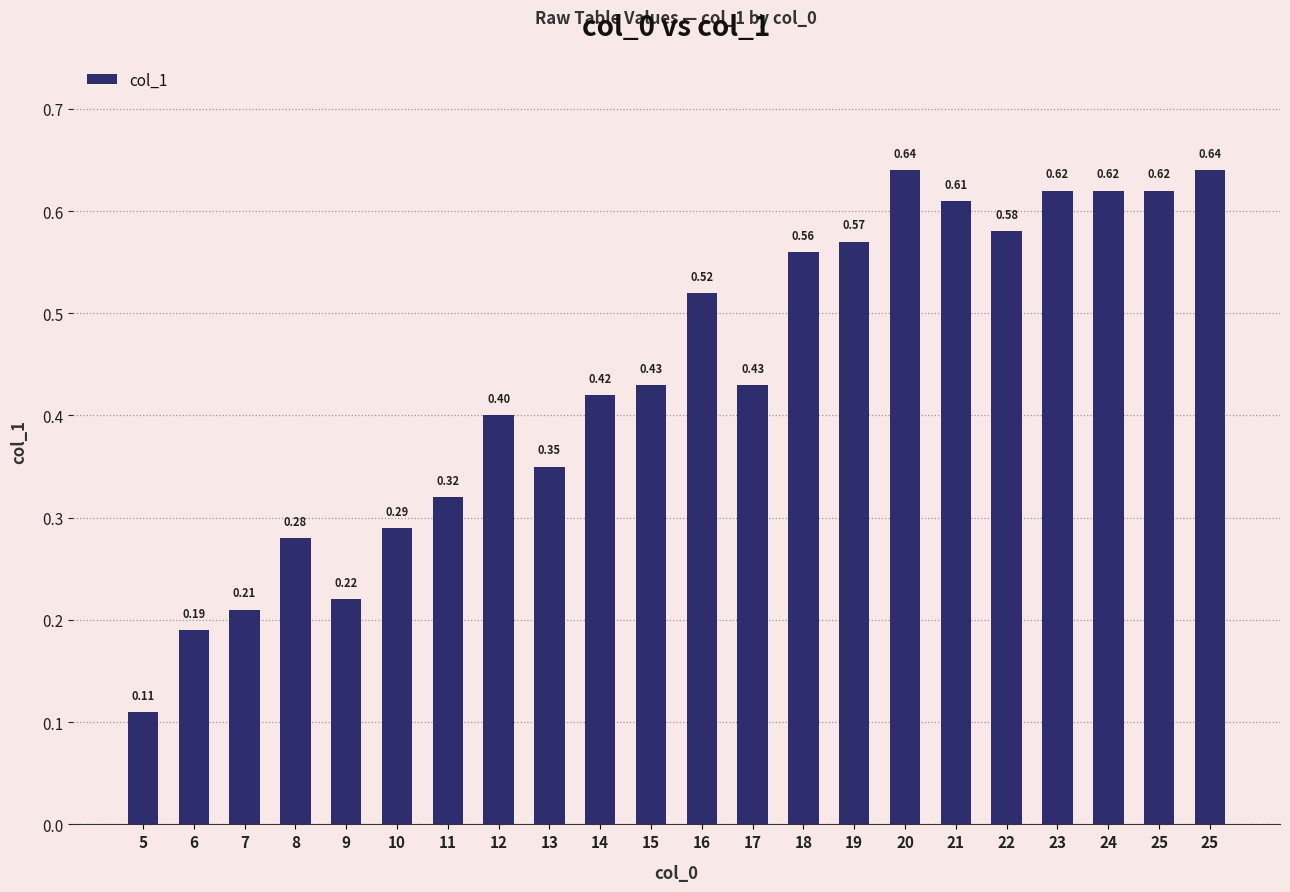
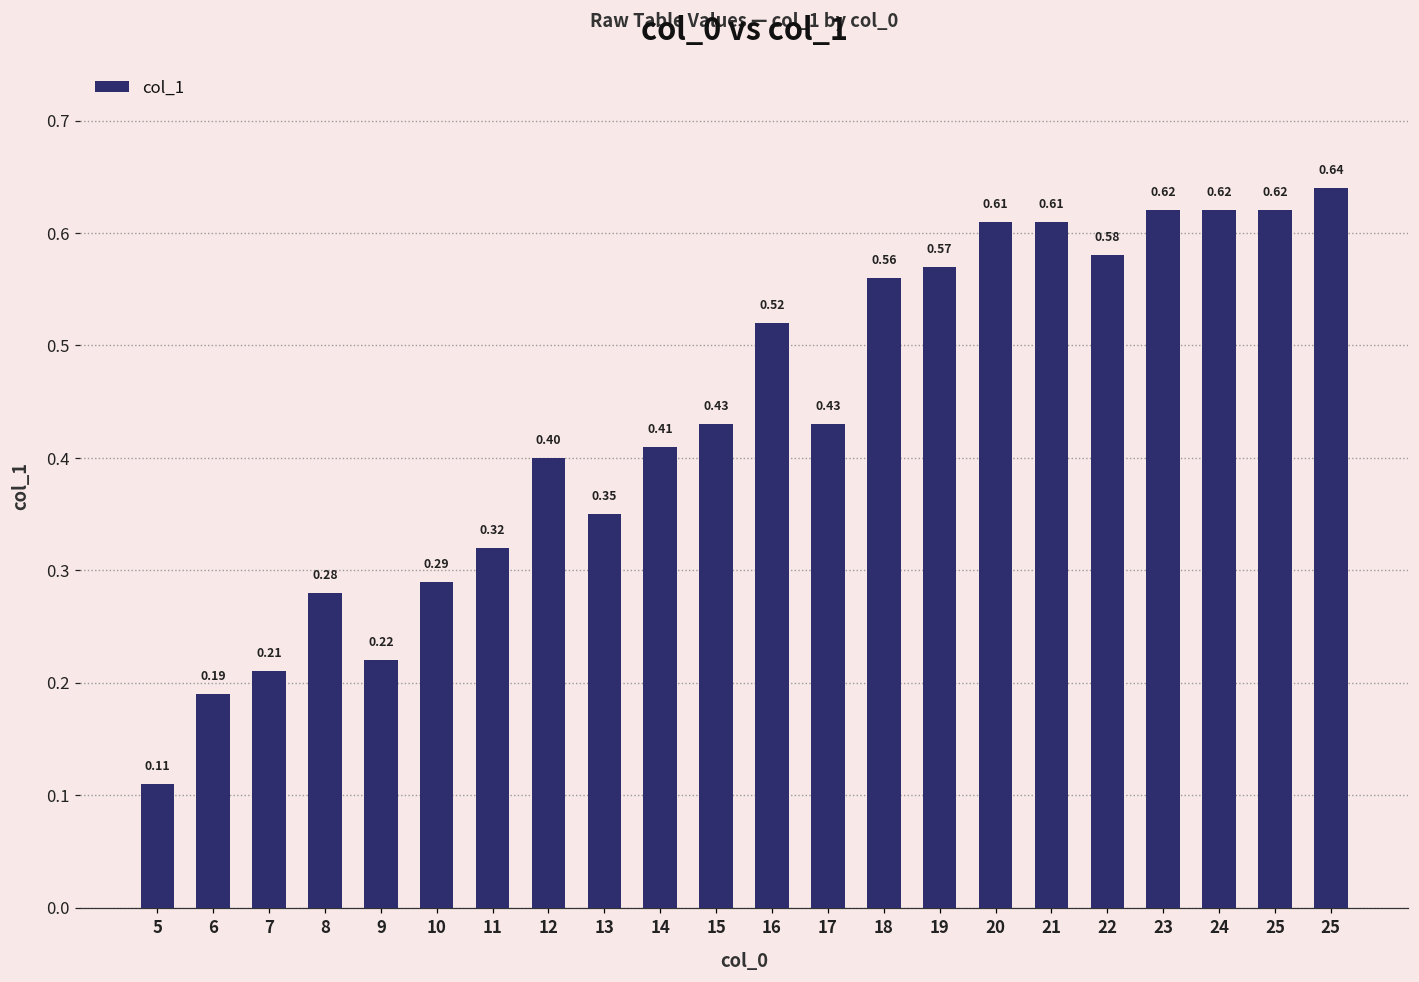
14: 0.42 -> 0.41
20: 0.64 -> 0.61
